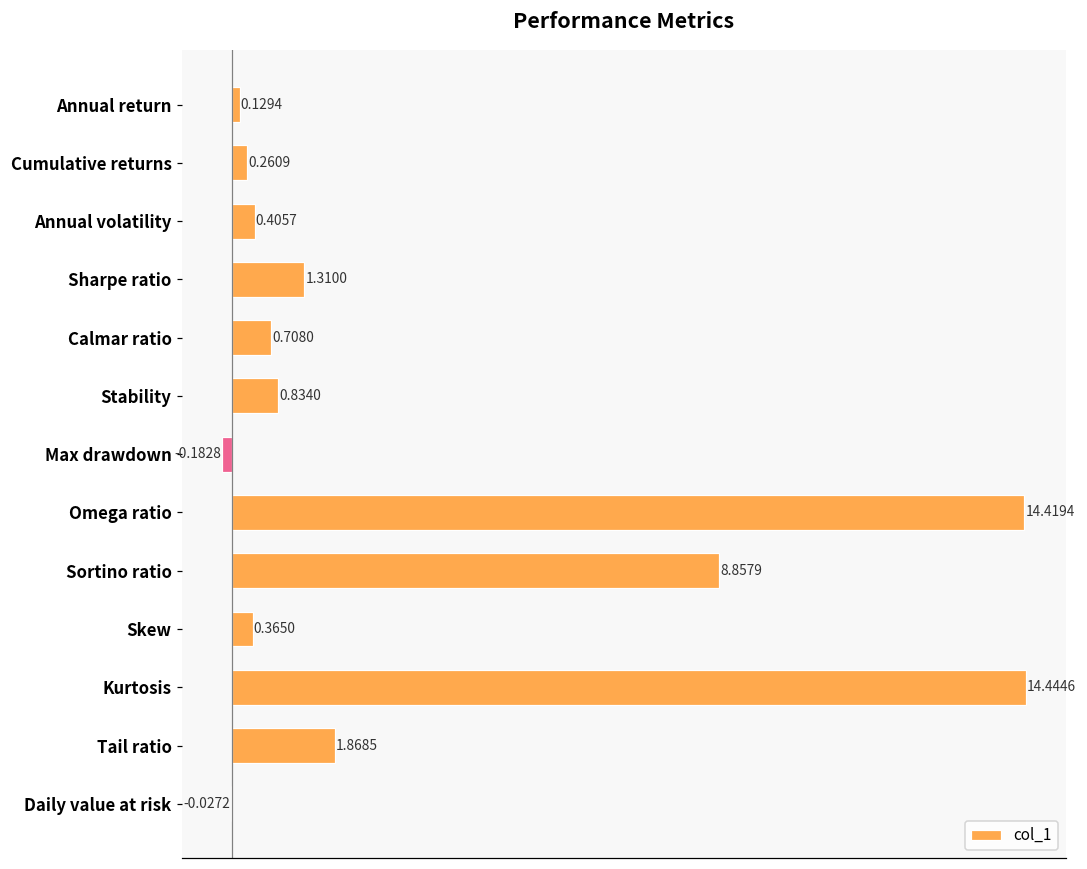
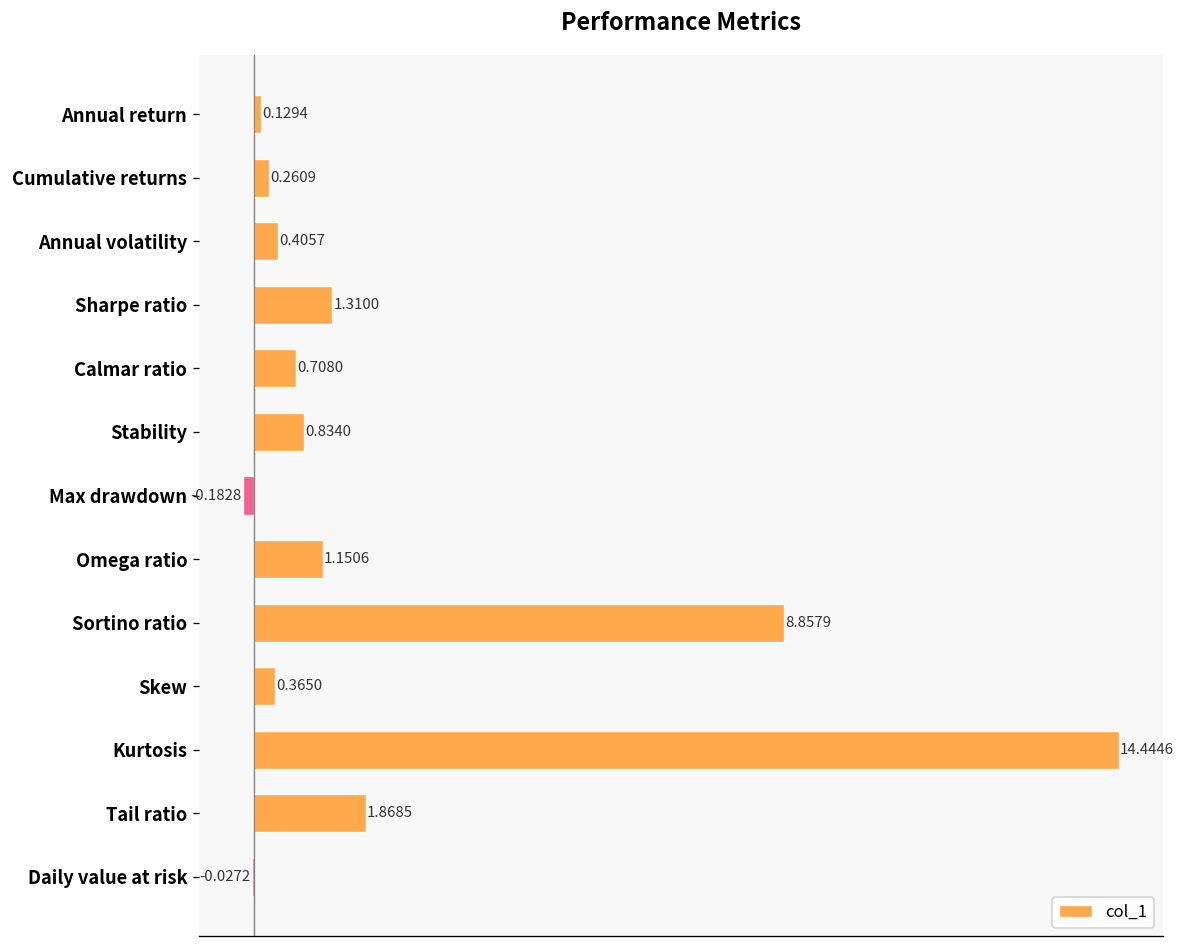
Omega ratio: 14.4194 -> 1.1506
